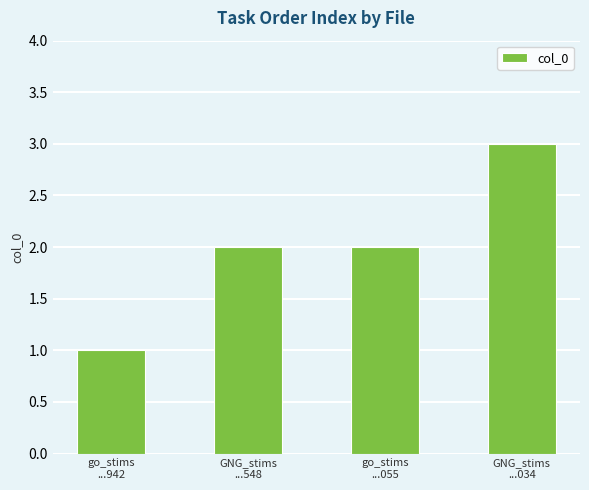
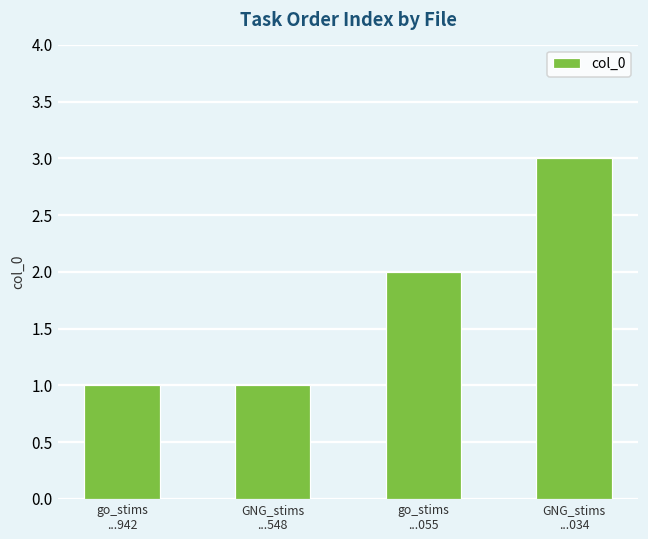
GNG_stims ...548: 2 -> 1
